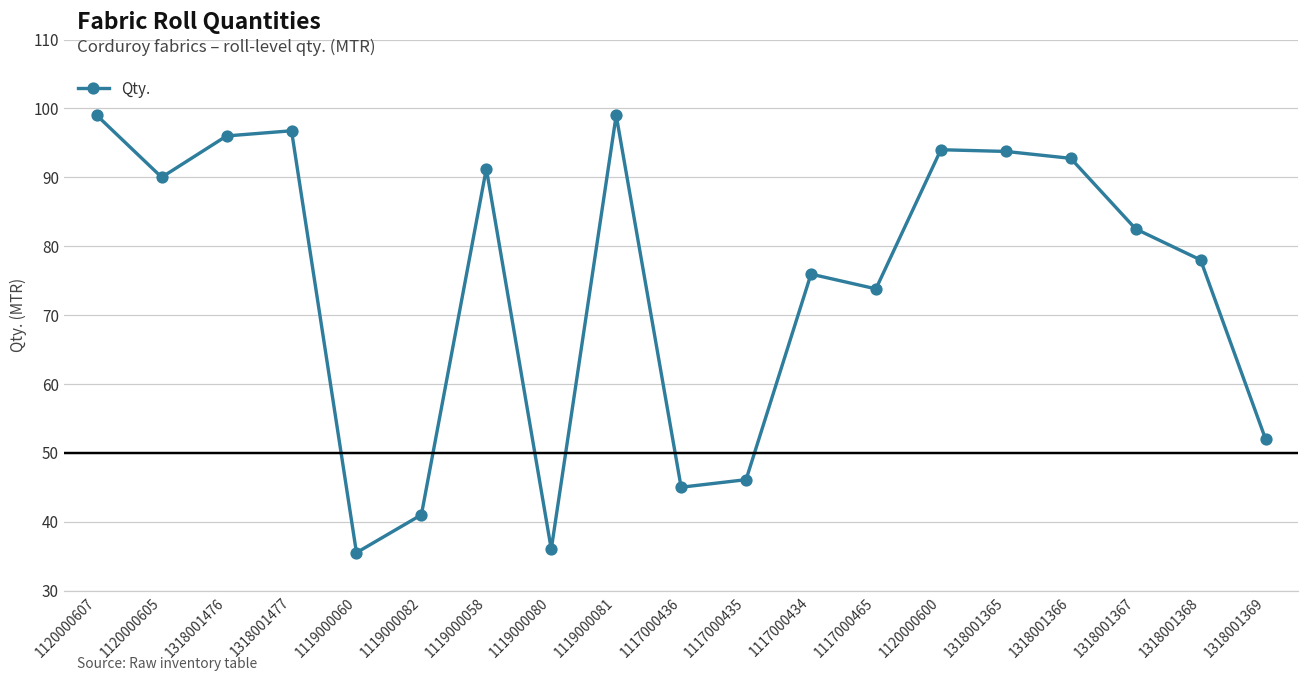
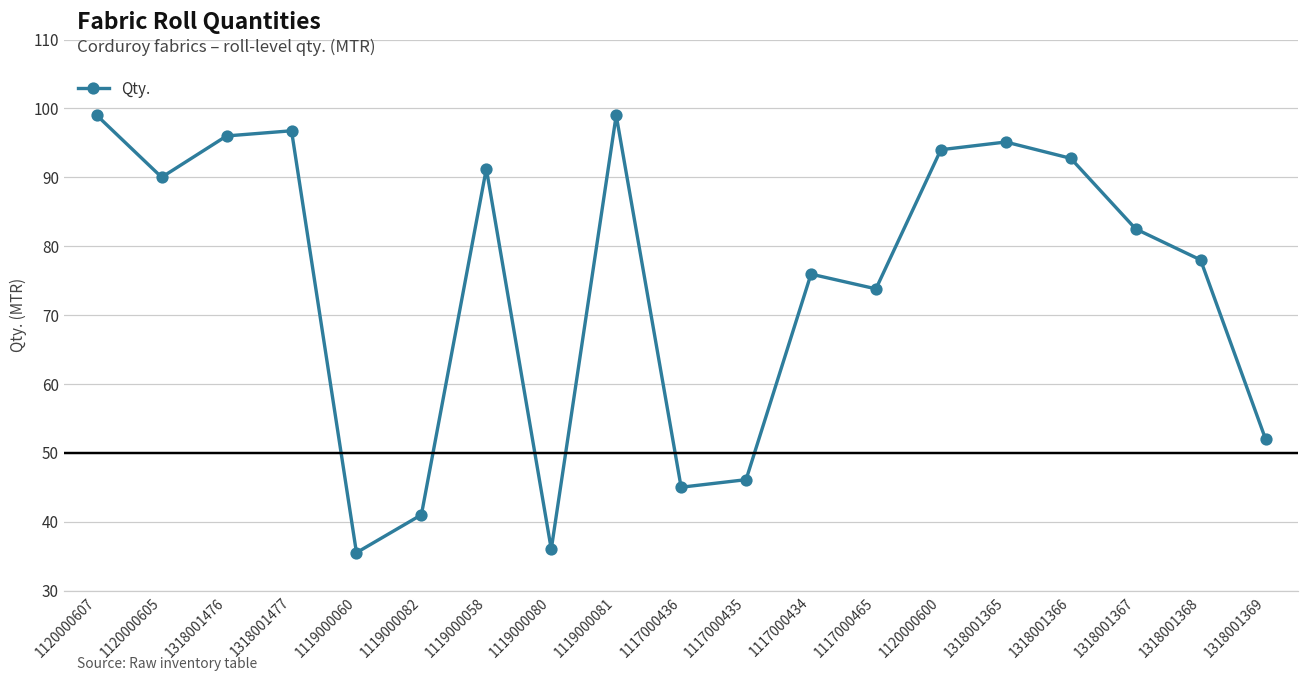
1318001365: 94 -> 95
